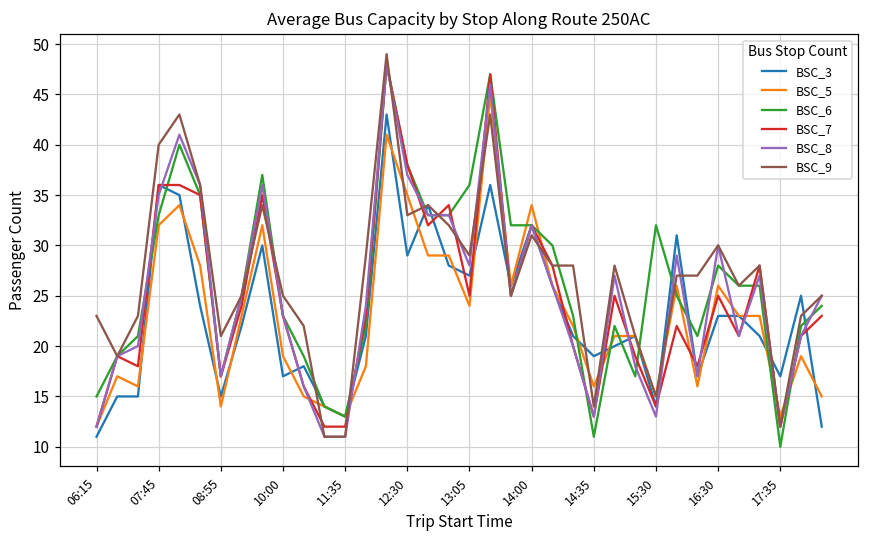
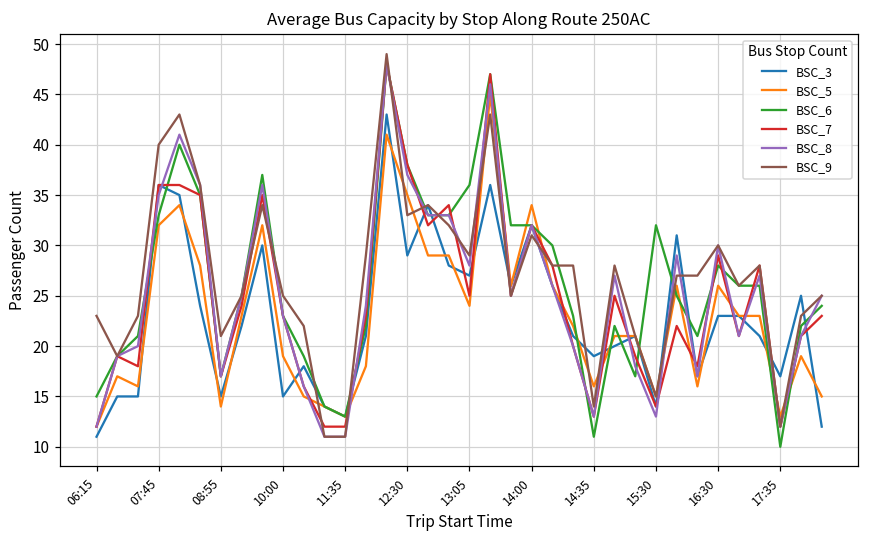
BSC_3, 10:00: 17 -> 15
BSC_7, 16:30: 25 -> 29
